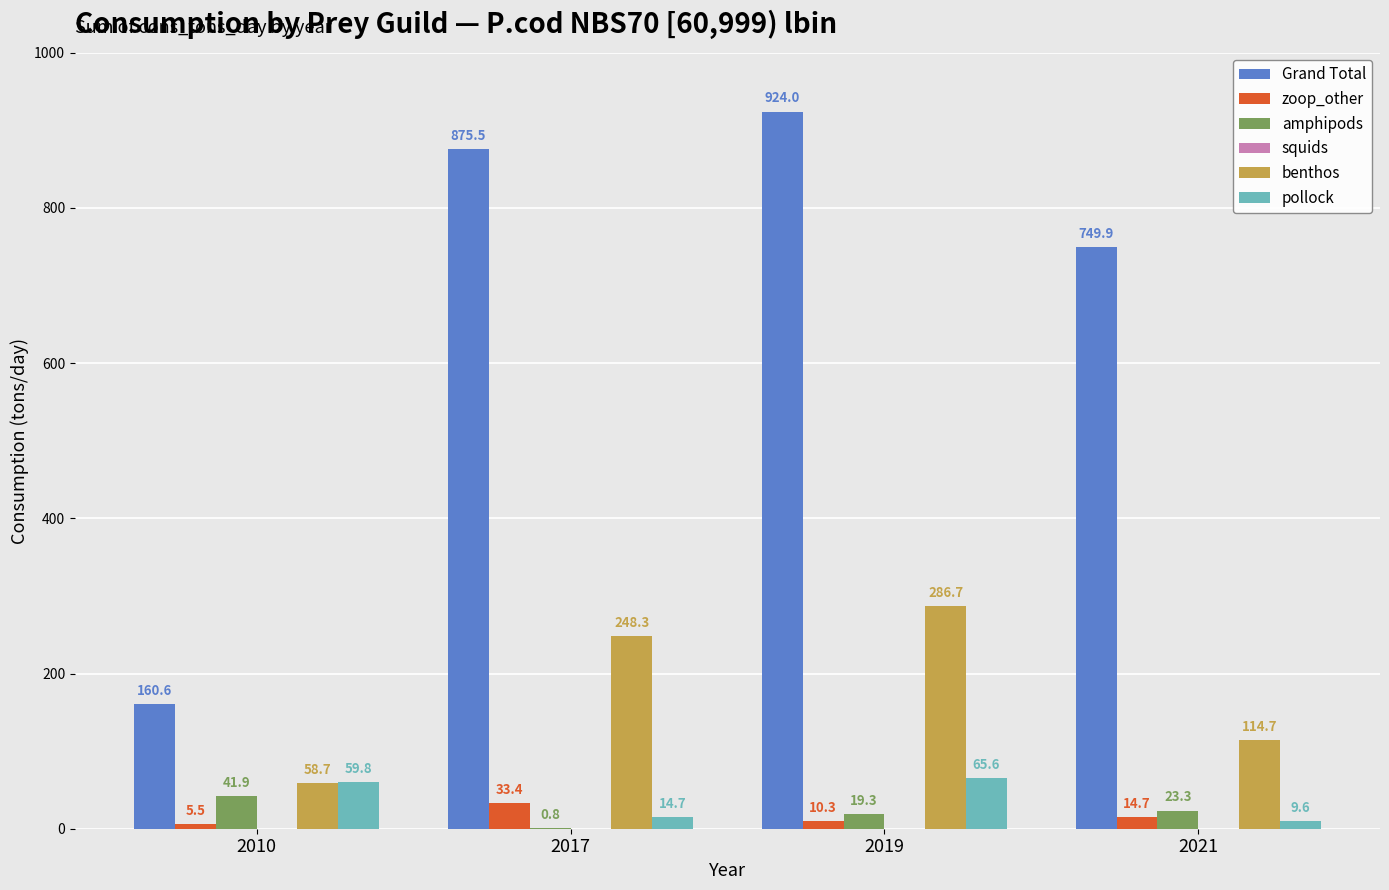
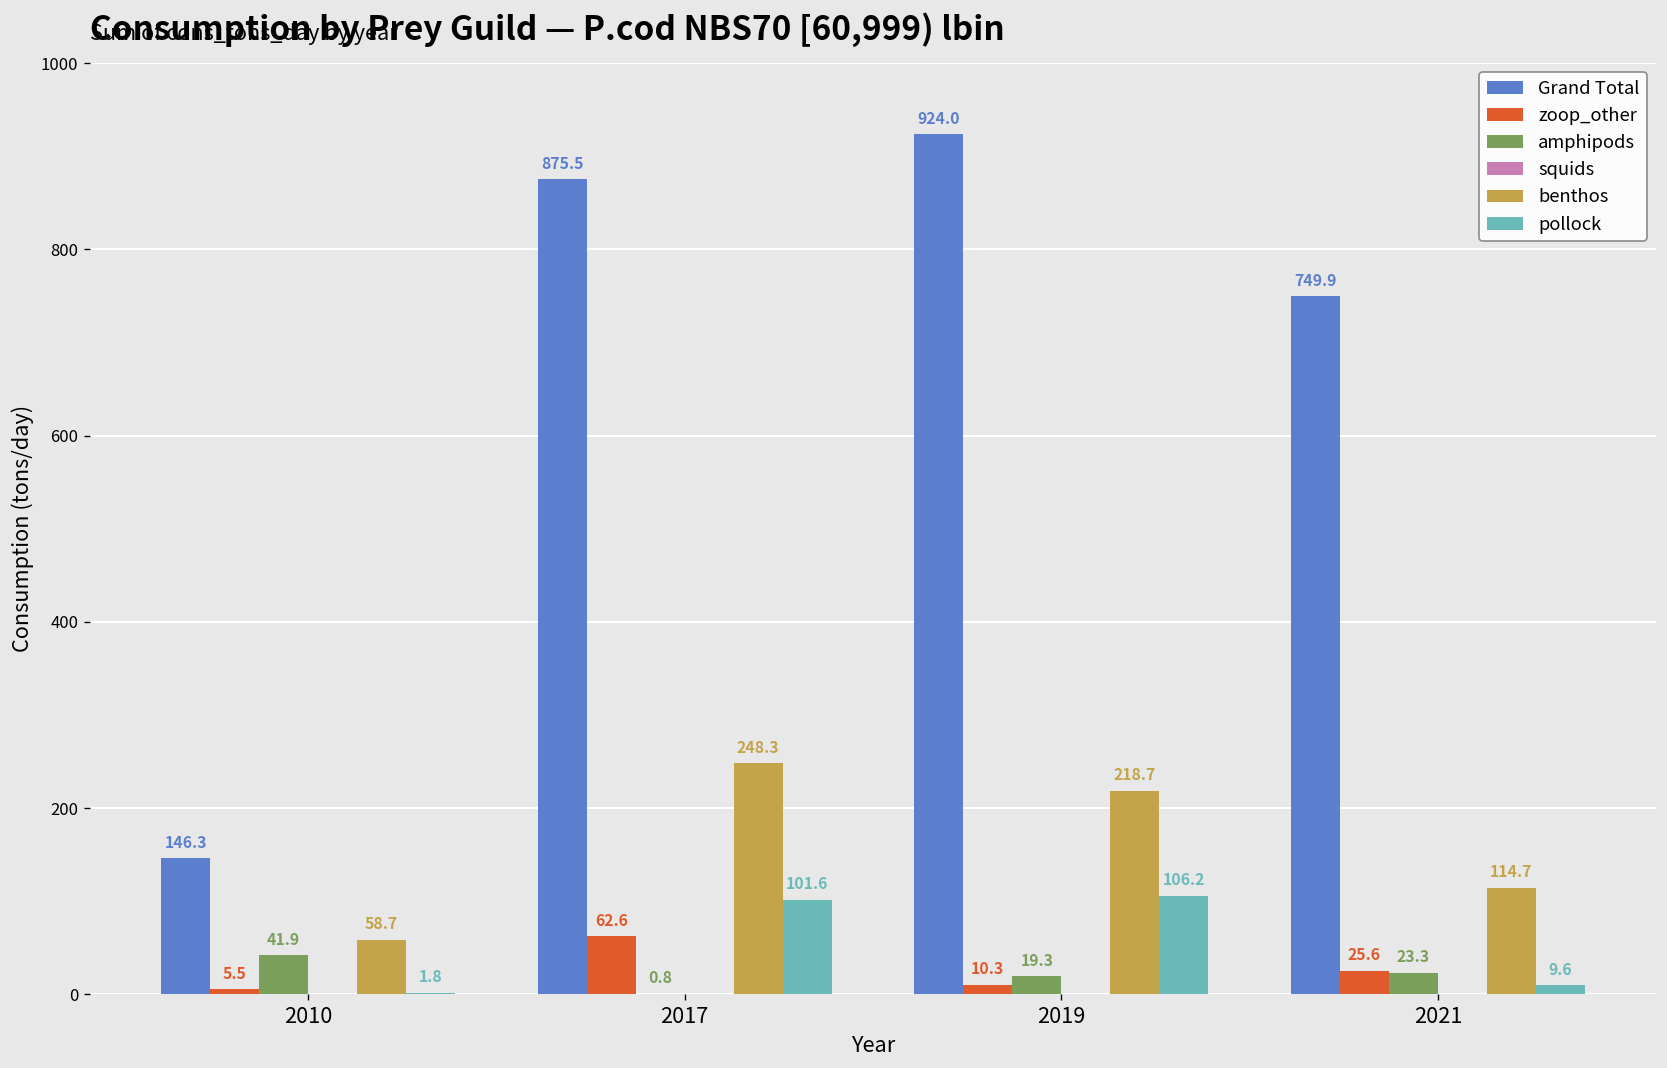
Grand Total, 2010: 160.6 -> 146.3
pollock, 2010: 59.8 -> 1.8
zoop_other, 2017: 33.4 -> 62.6
pollock, 2017: 14.7 -> 101.6
benthos, 2019: 286.7 -> 218.7
pollock, 2019: 65.6 -> 106.2
zoop_other, 2021: 14.7 -> 25.6
